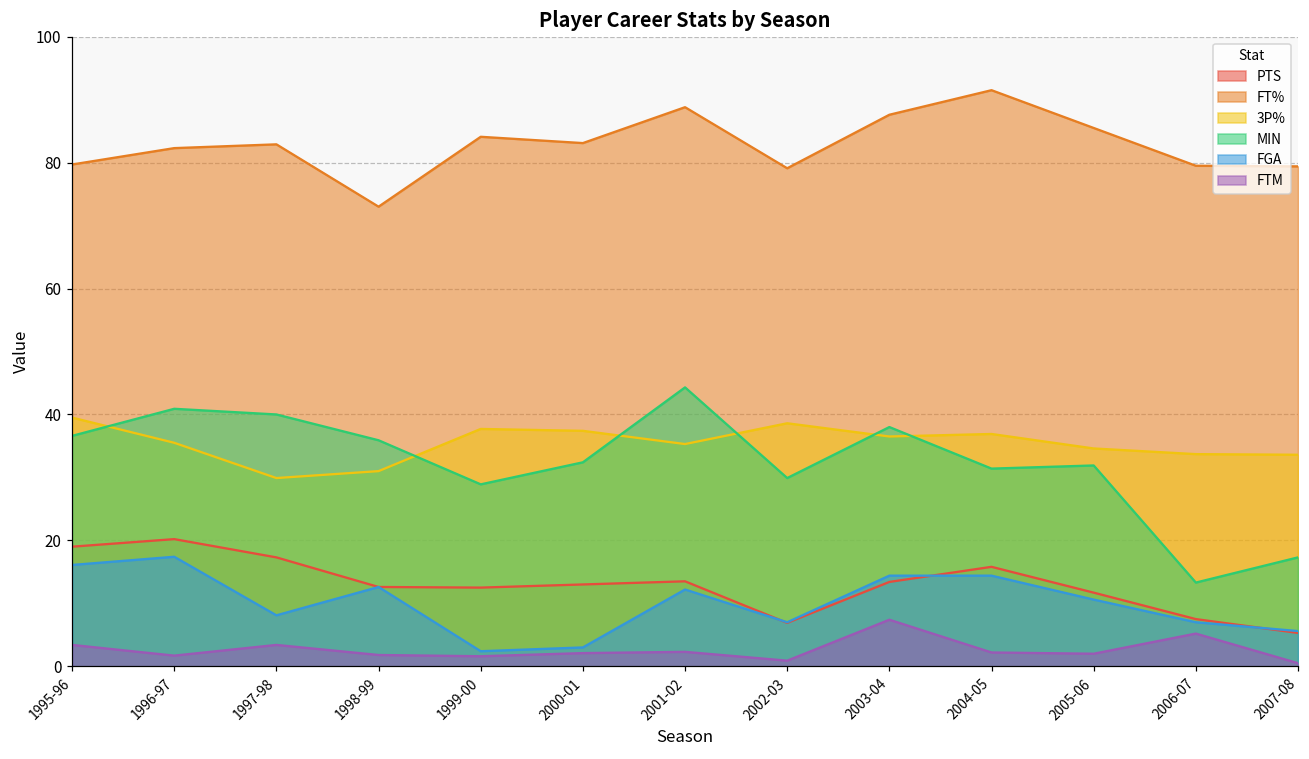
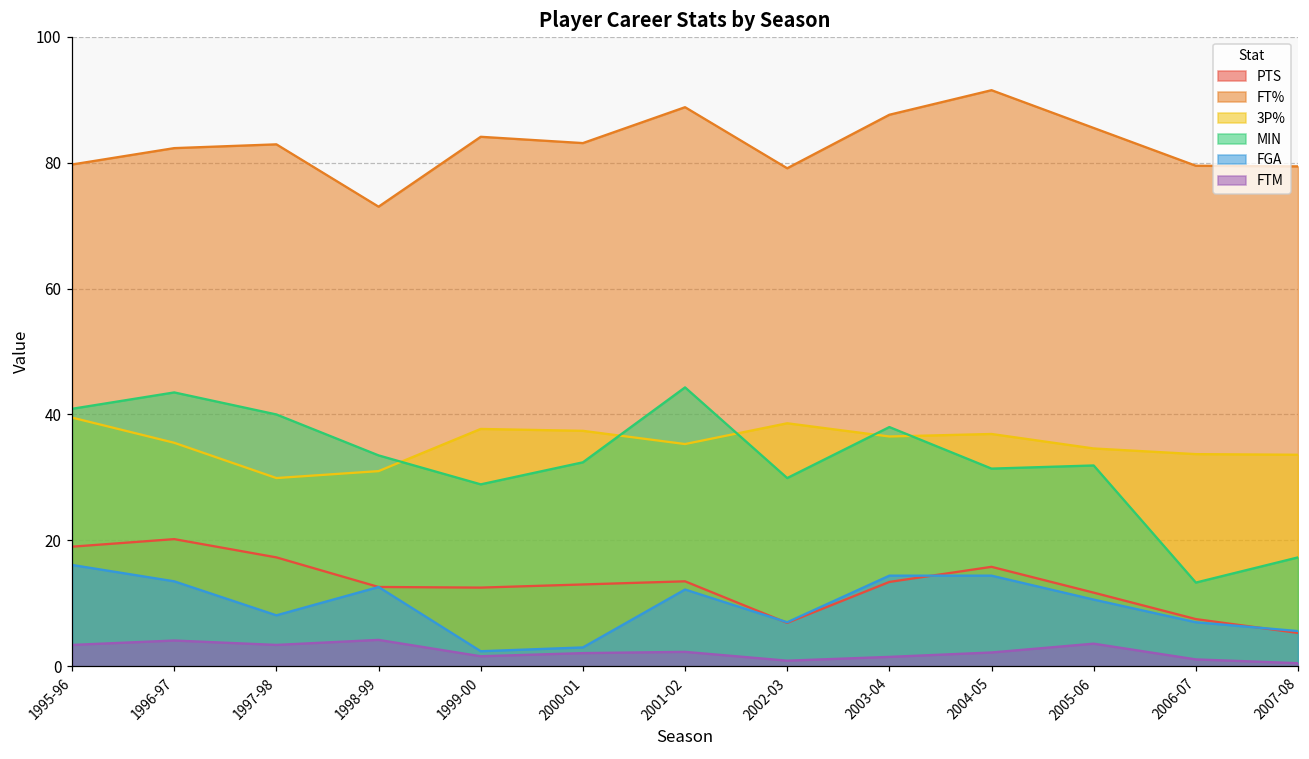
MIN, 1995-96: 37 -> 41
MIN, 1996-97: 41 -> 44
FGA, 1996-97: 17 -> 14
FTM, 1996-97: 2 -> 4
MIN, 1998-99: 36 -> 34
FTM, 1998-99: 2 -> 4
FTM, 2003-04: 7 -> 2
FTM, 2005-06: 2 -> 4
FTM, 2006-07: 5 -> 1
